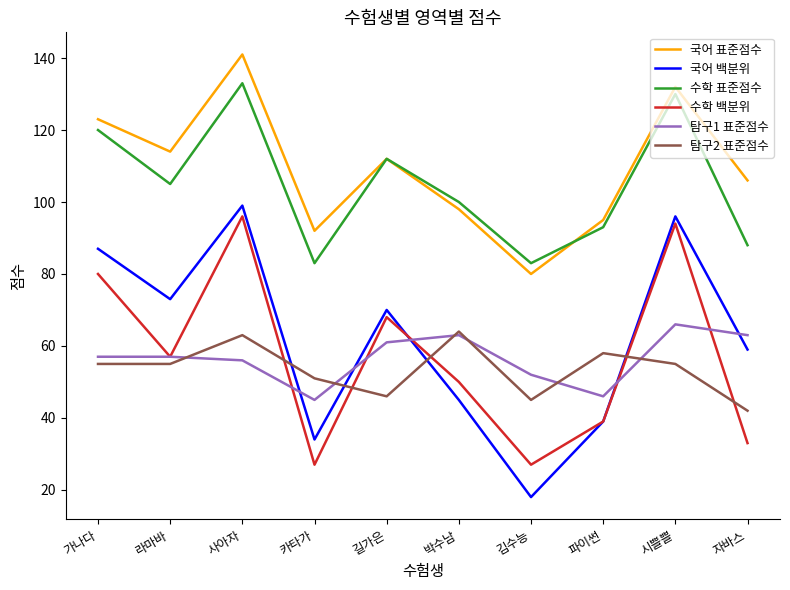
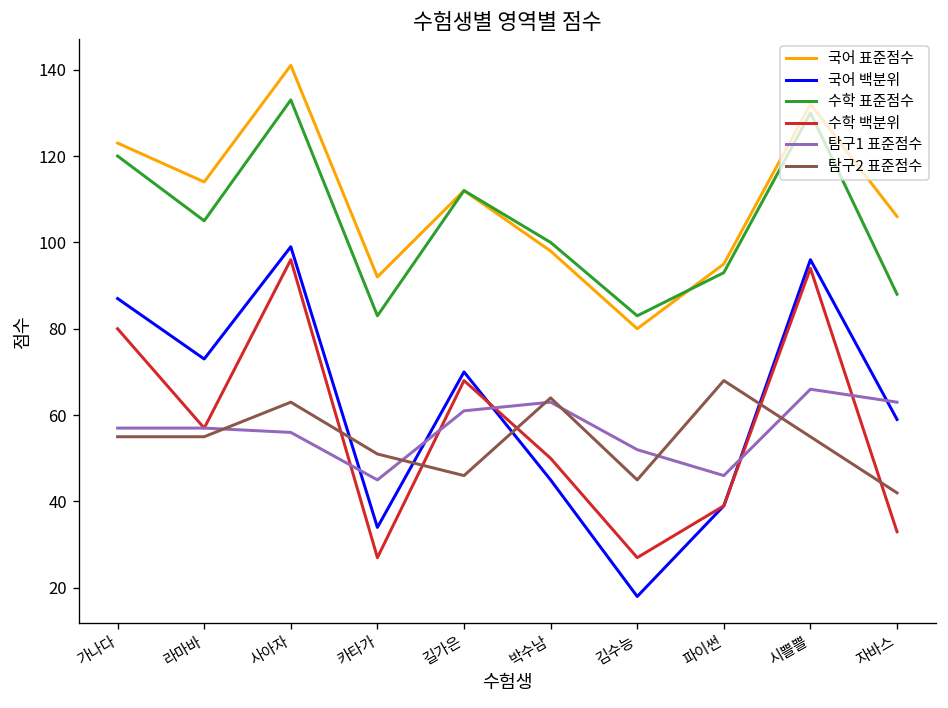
탐구2 표준점수, 파이썬: 58 -> 68
